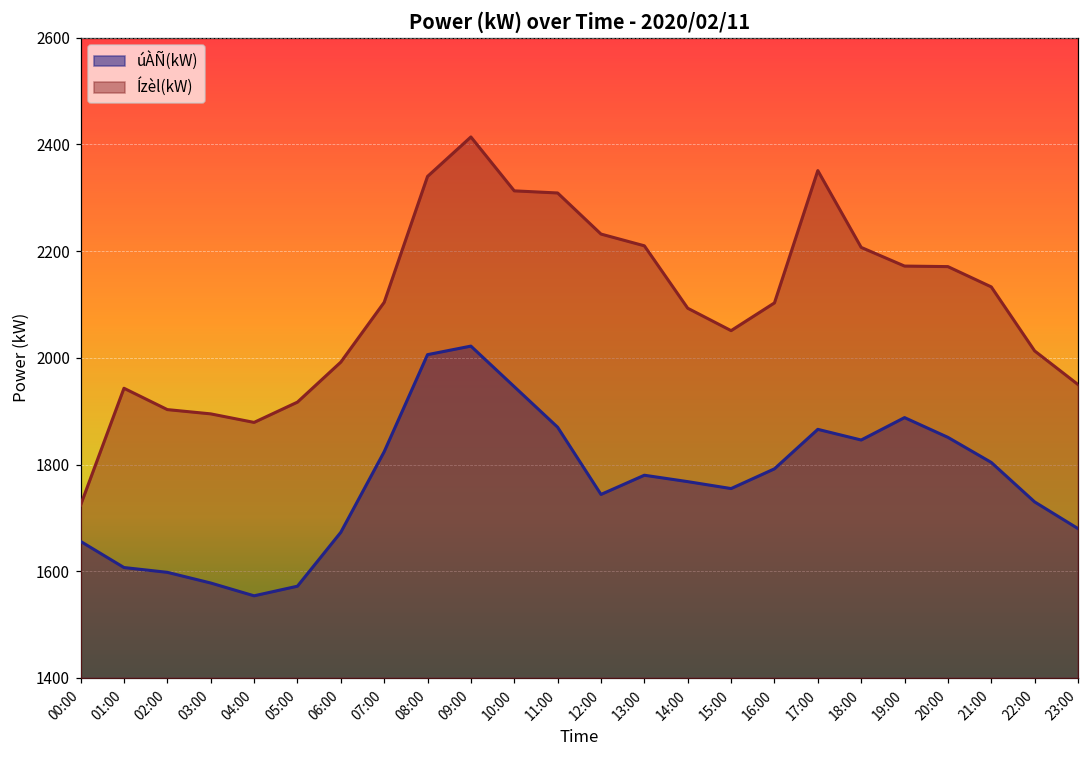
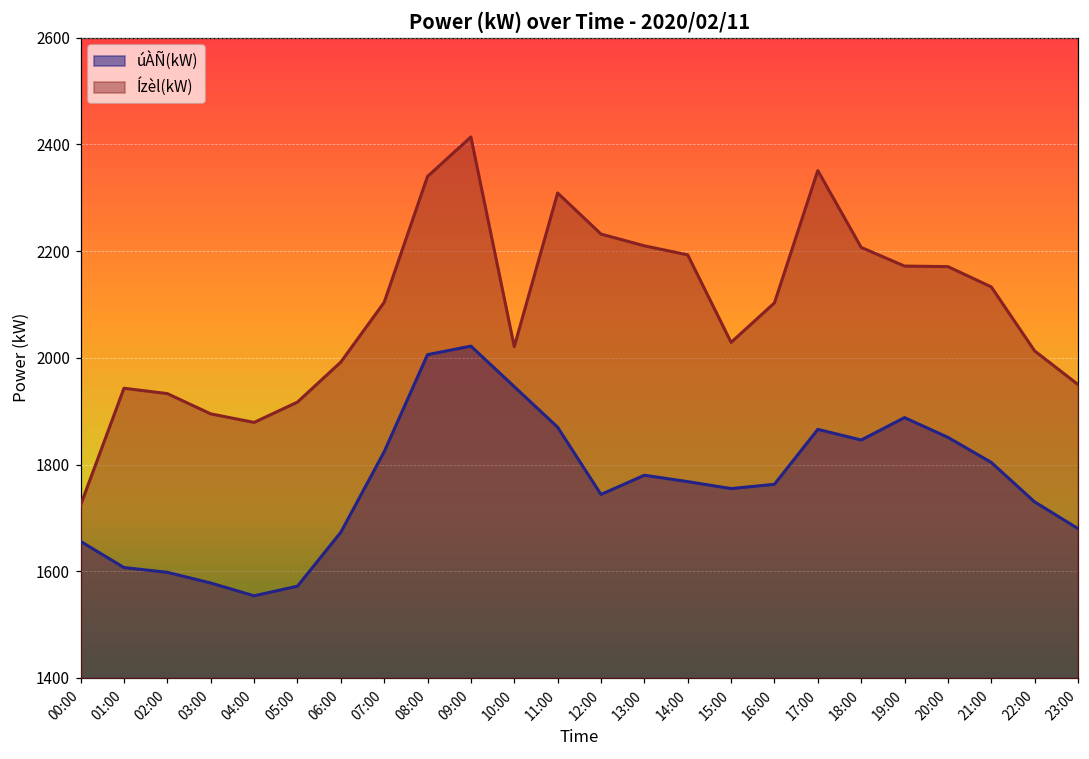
Ízèl(kW), 02:00: 1900 -> 1930
Ízèl(kW), 10:00: 2310 -> 2020
Ízèl(kW), 14:00: 2090 -> 2190
Ízèl(kW), 15:00: 2050 -> 2030
úÀÑ(kW), 16:00: 1790 -> 1760
